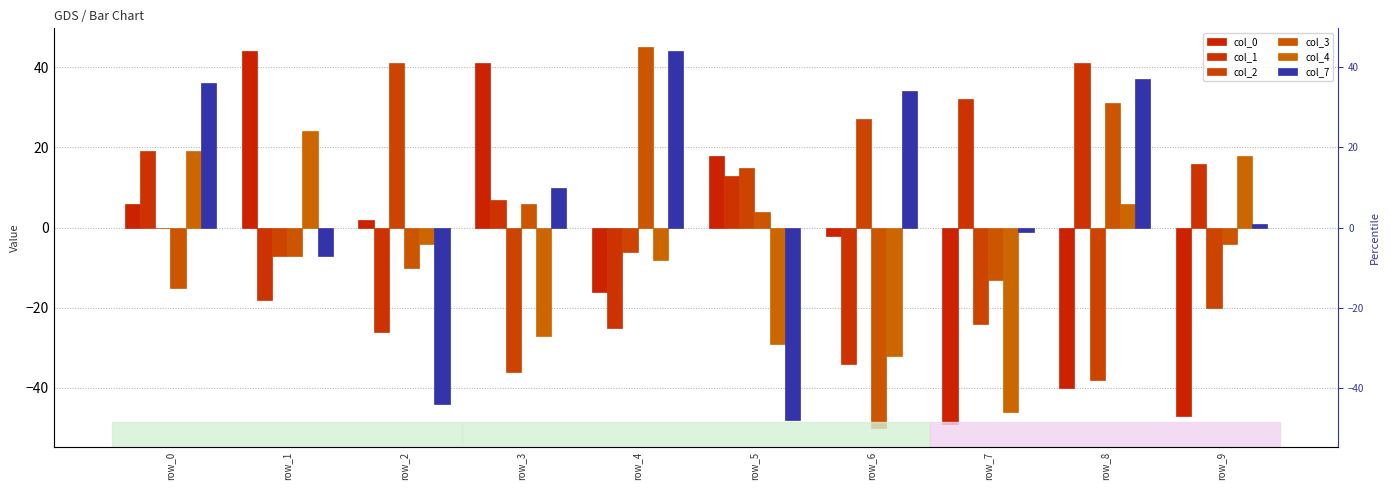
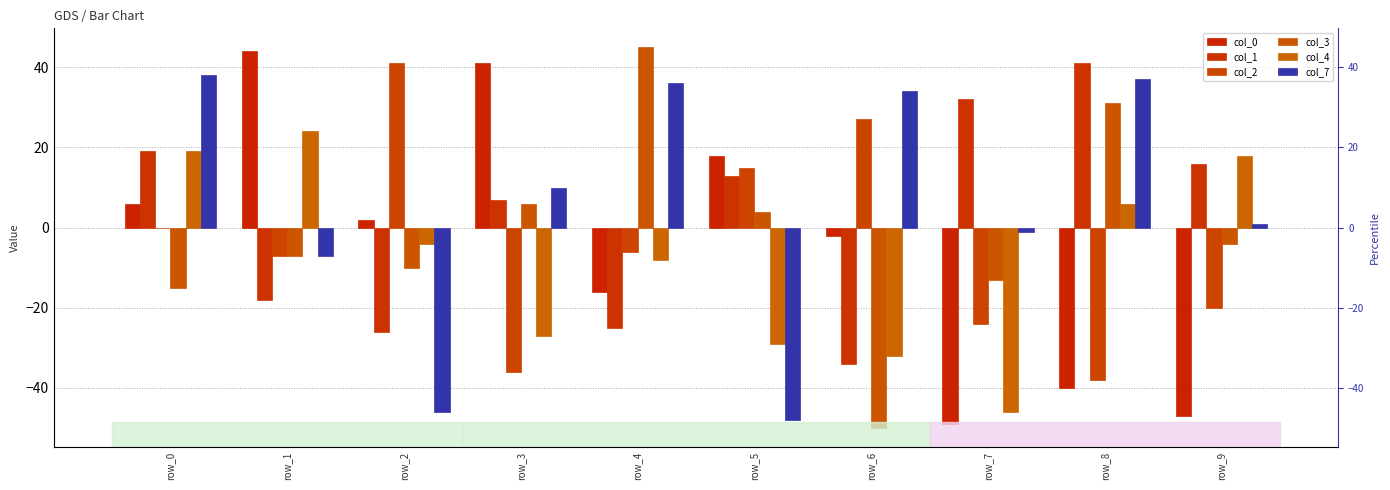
col_7, row_0: 36 -> 38
col_7, row_2: -44 -> -46
col_7, row_4: 44 -> 36
